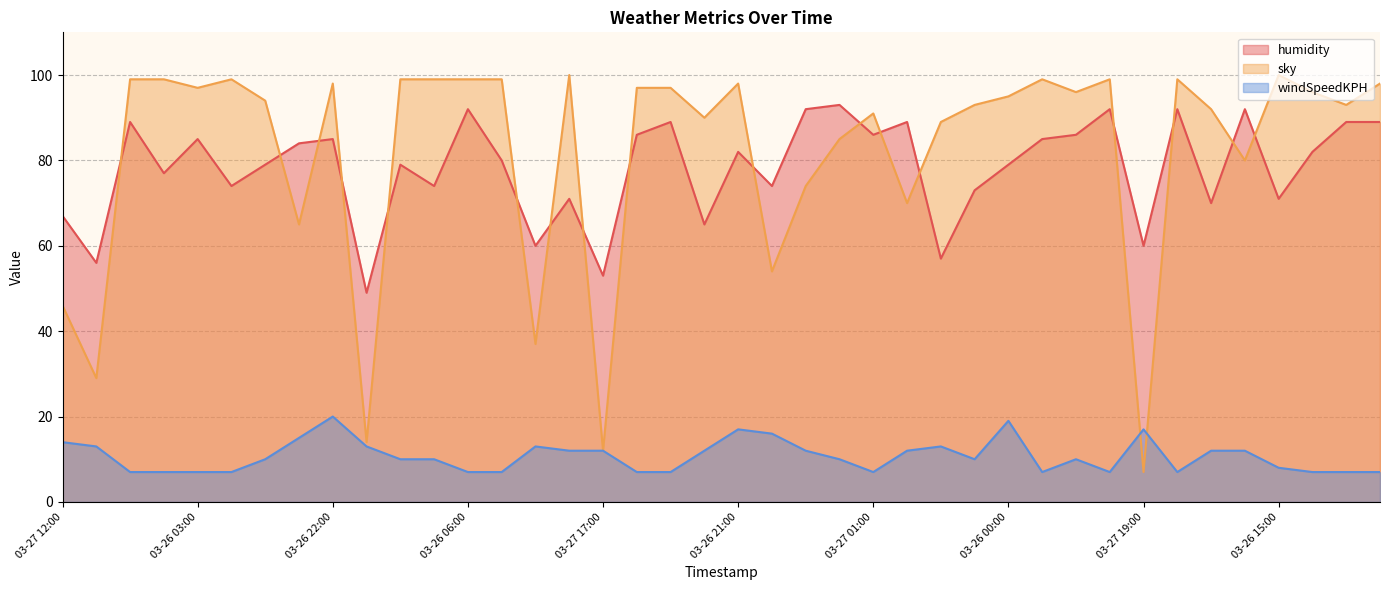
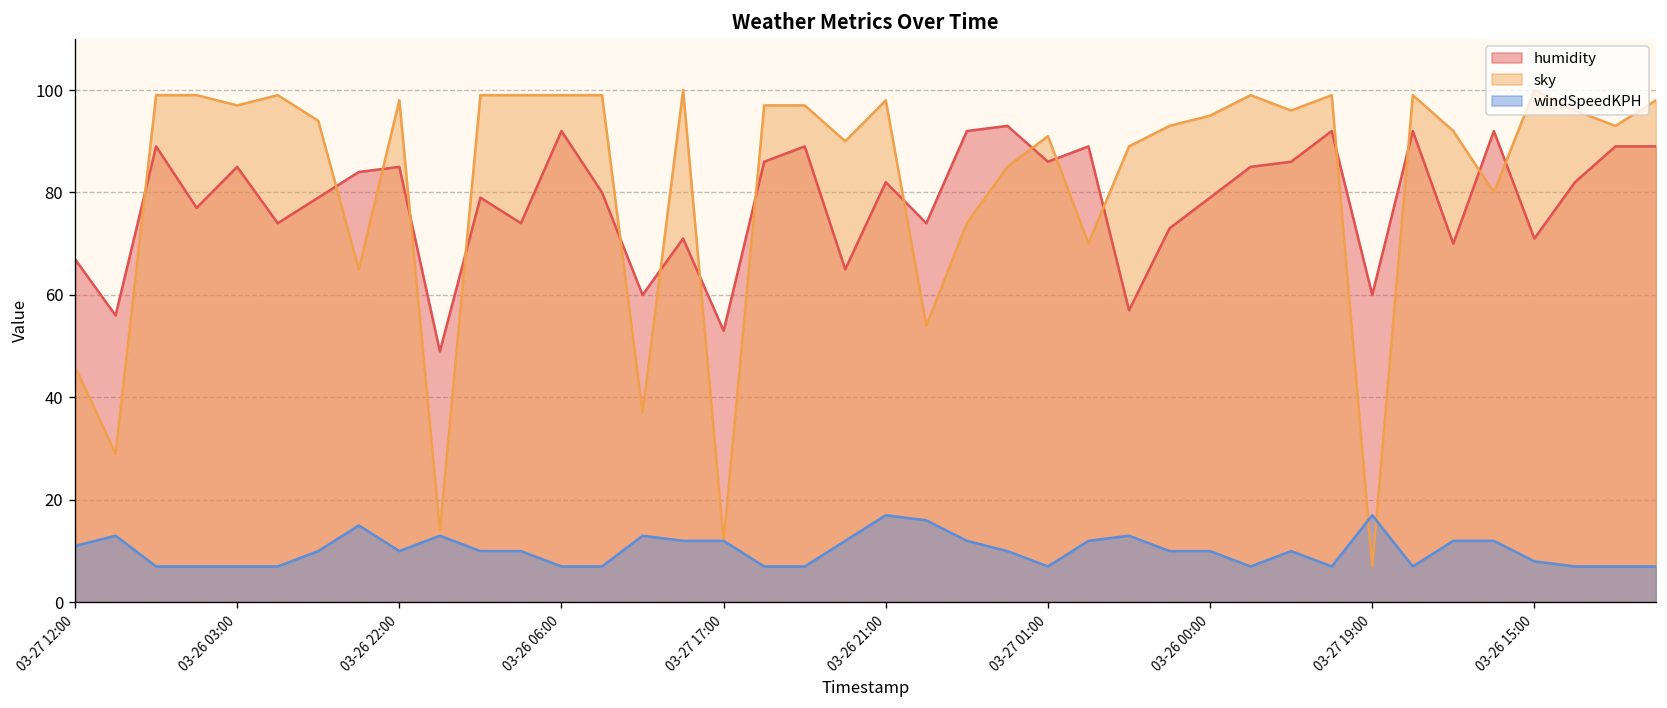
windSpeedKPH, 03-27 12:00: 14 -> 11
windSpeedKPH, 03-26 22:00: 20 -> 10
windSpeedKPH, 03-26 00:00: 19 -> 10
